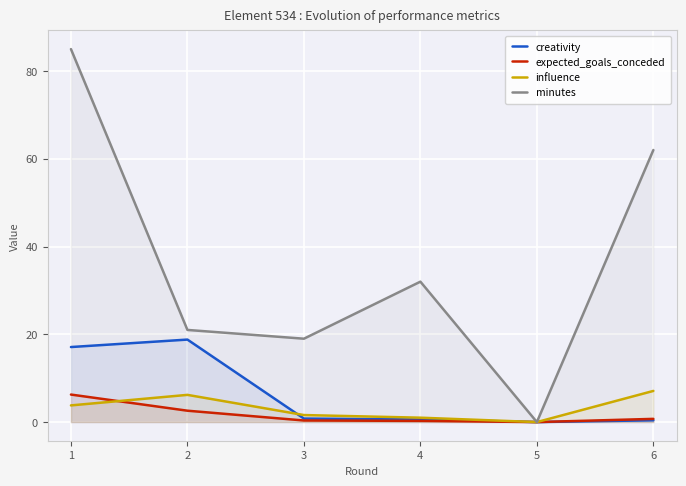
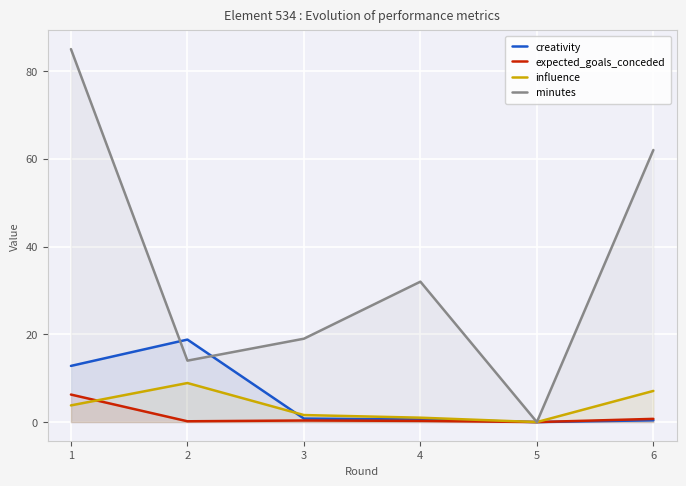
creativity, 1: 17 -> 13
expected_goals_conceded, 2: 3 -> 0
influence, 2: 6 -> 9
minutes, 2: 21 -> 14
